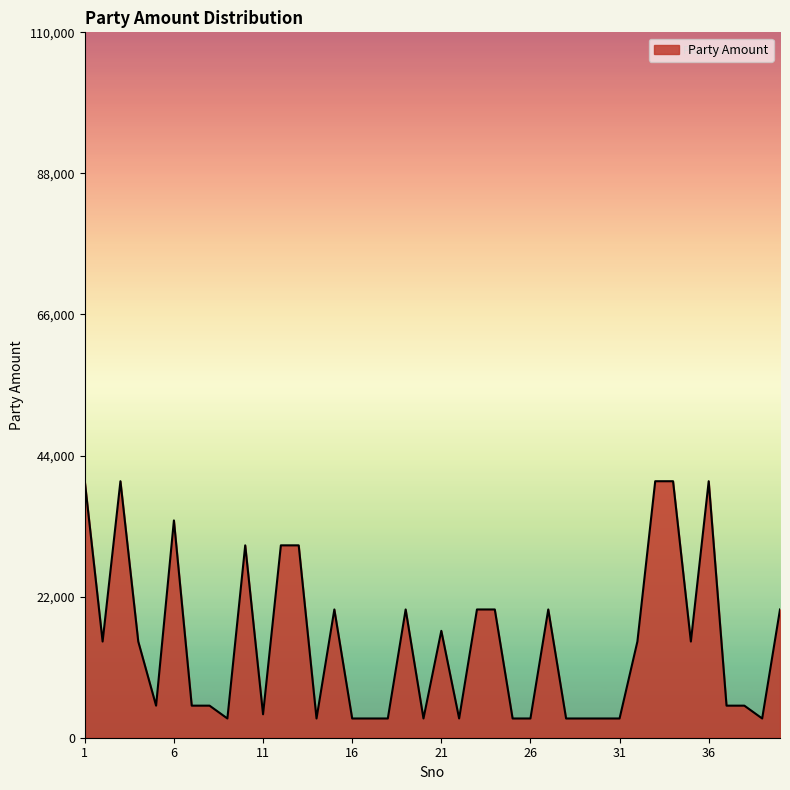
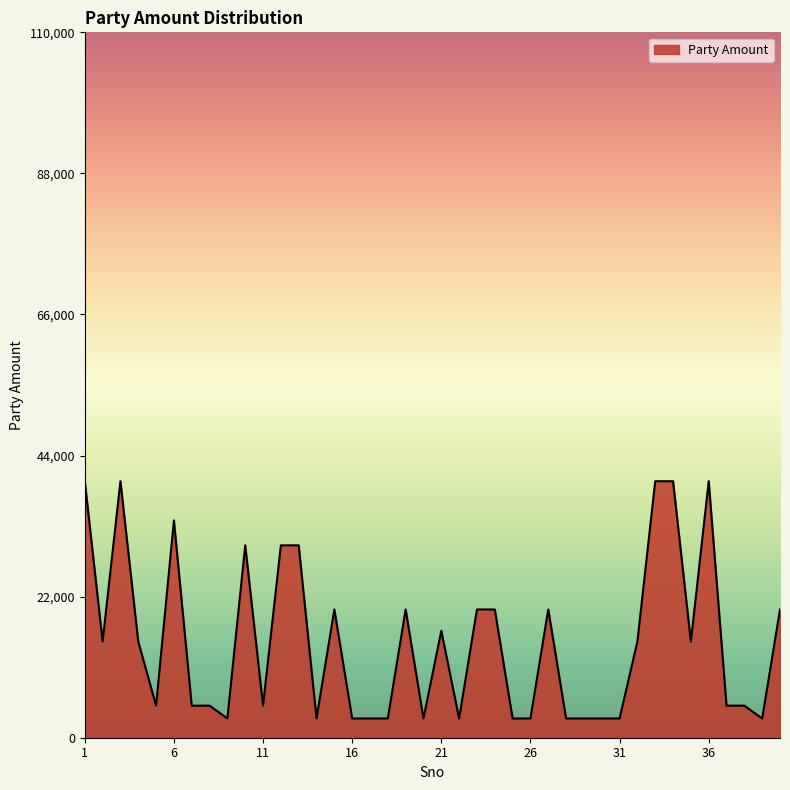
11: 4,000 -> 5,000
